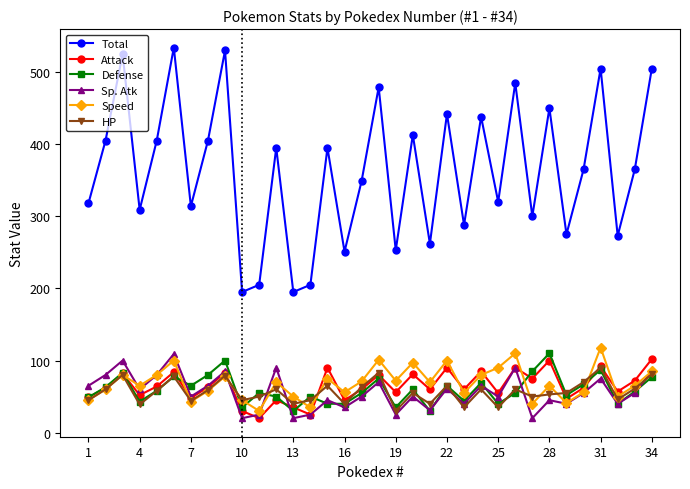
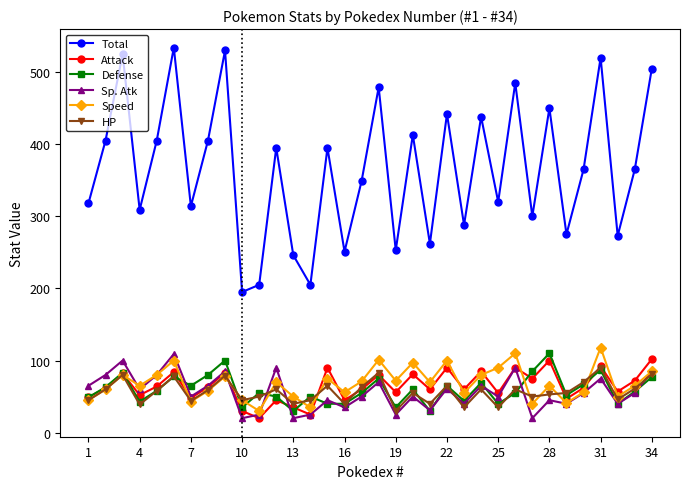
Total, 13: 200 -> 250
Total, 31: 510 -> 520
